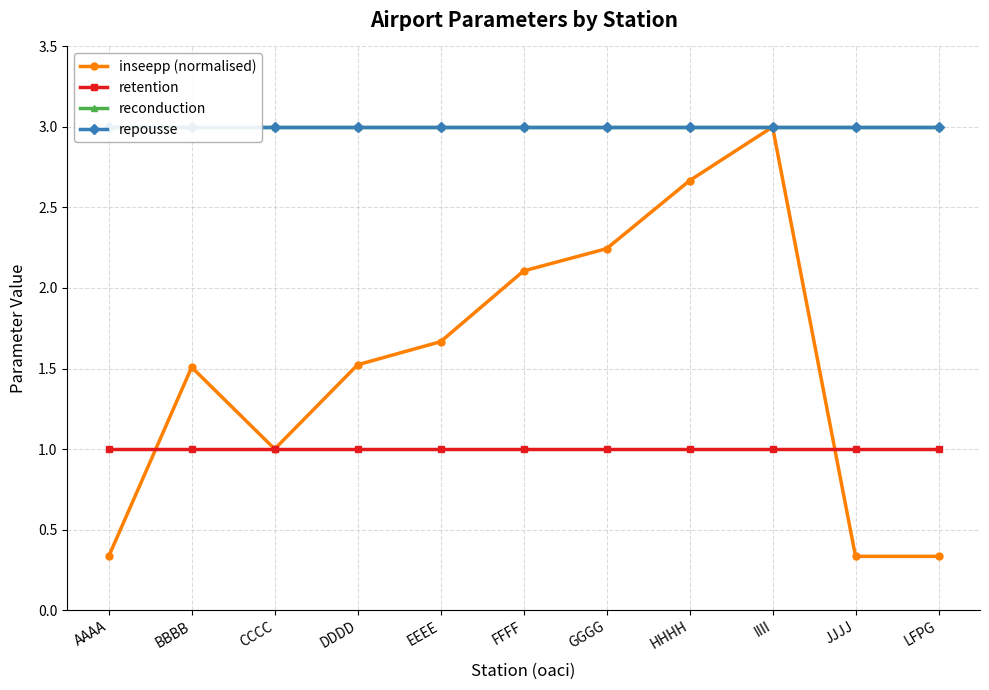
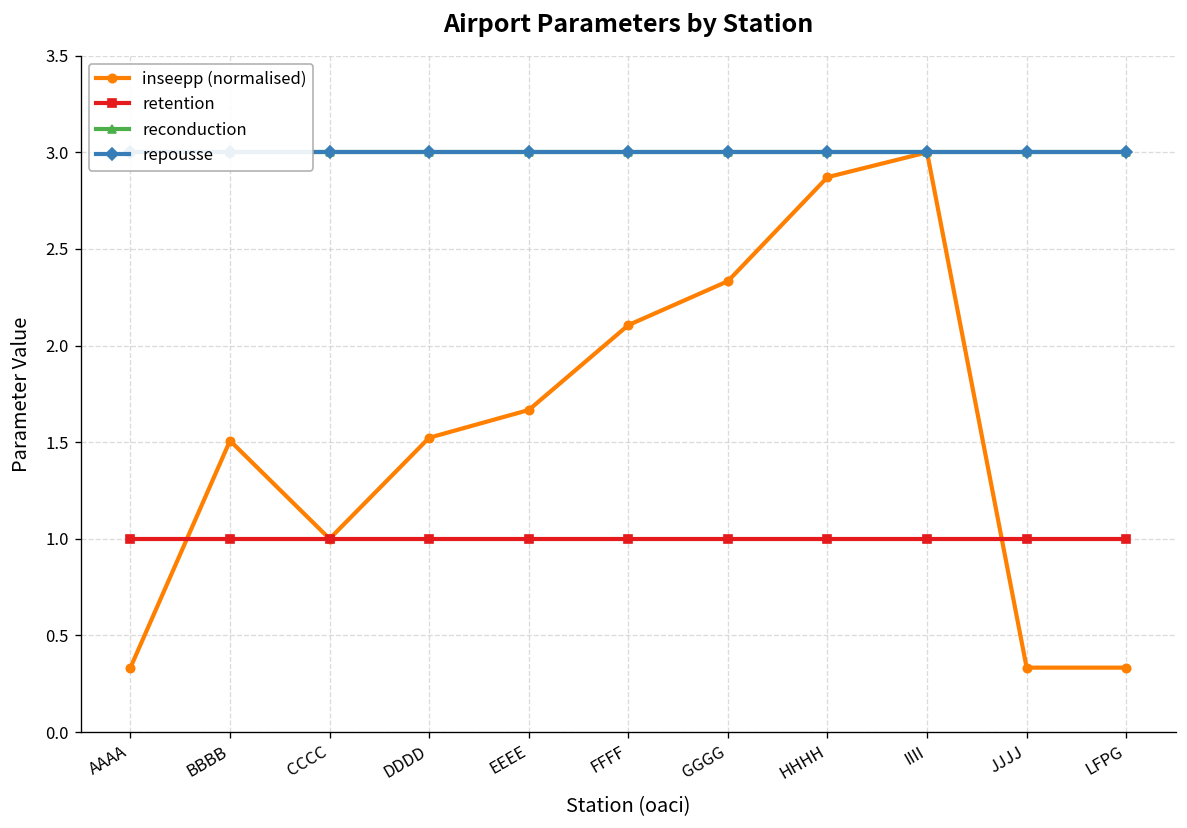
inseepp (normalised), GGGG: 2.24 -> 2.33
inseepp (normalised), HHHH: 2.67 -> 2.87
